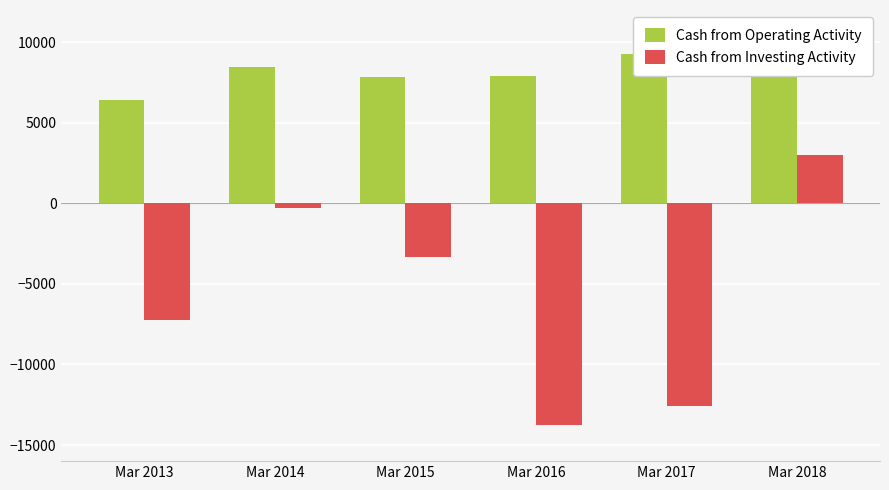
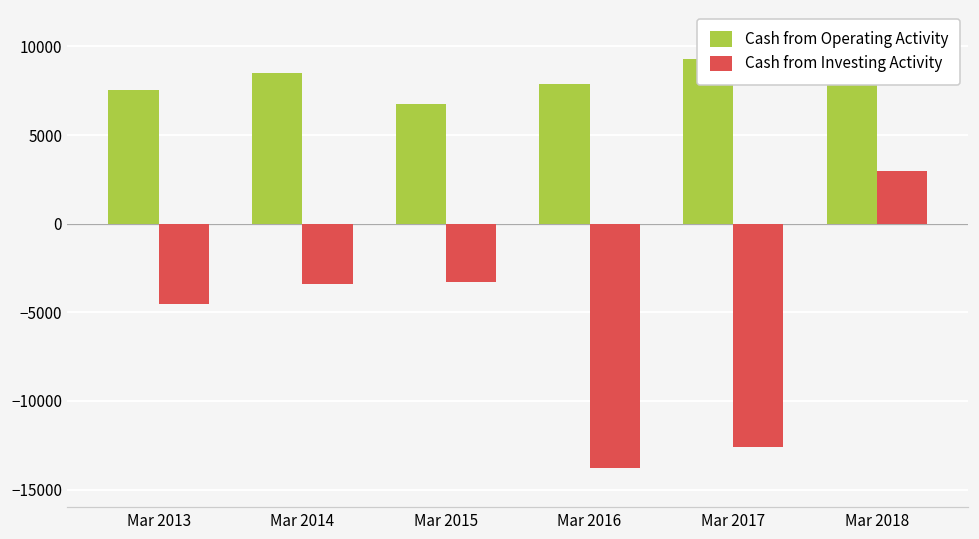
Cash from Operating Activity, Mar 2013: 6400 -> 7600
Cash from Investing Activity, Mar 2013: -7300 -> -4500
Cash from Investing Activity, Mar 2014: -300 -> -3400
Cash from Operating Activity, Mar 2015: 7800 -> 6700
